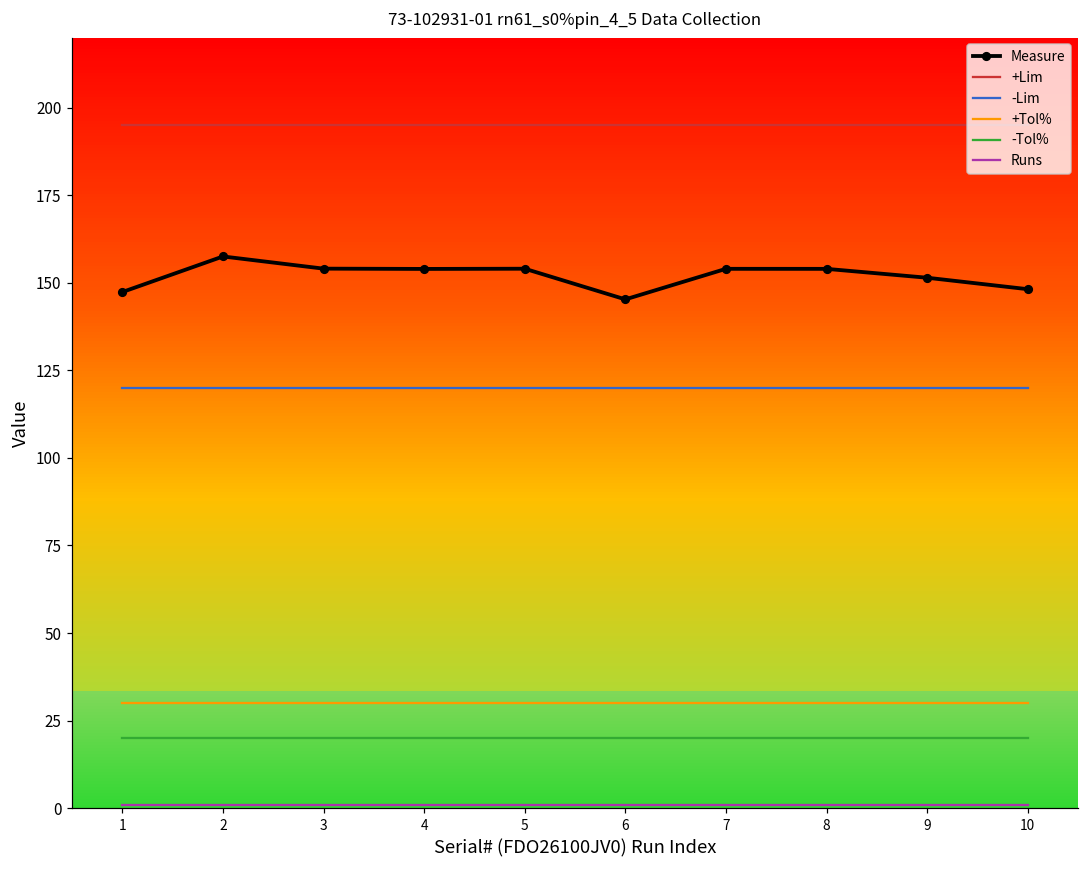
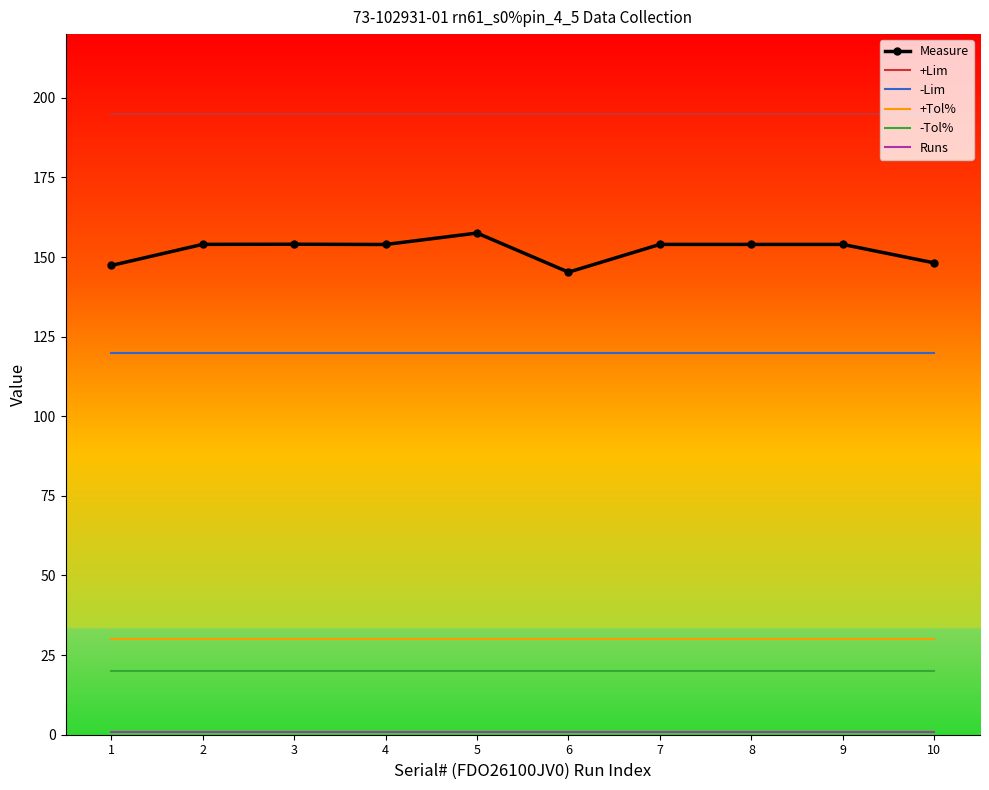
Measure, 2: 158 -> 154
Measure, 5: 154 -> 158
Measure, 9: 151 -> 154
